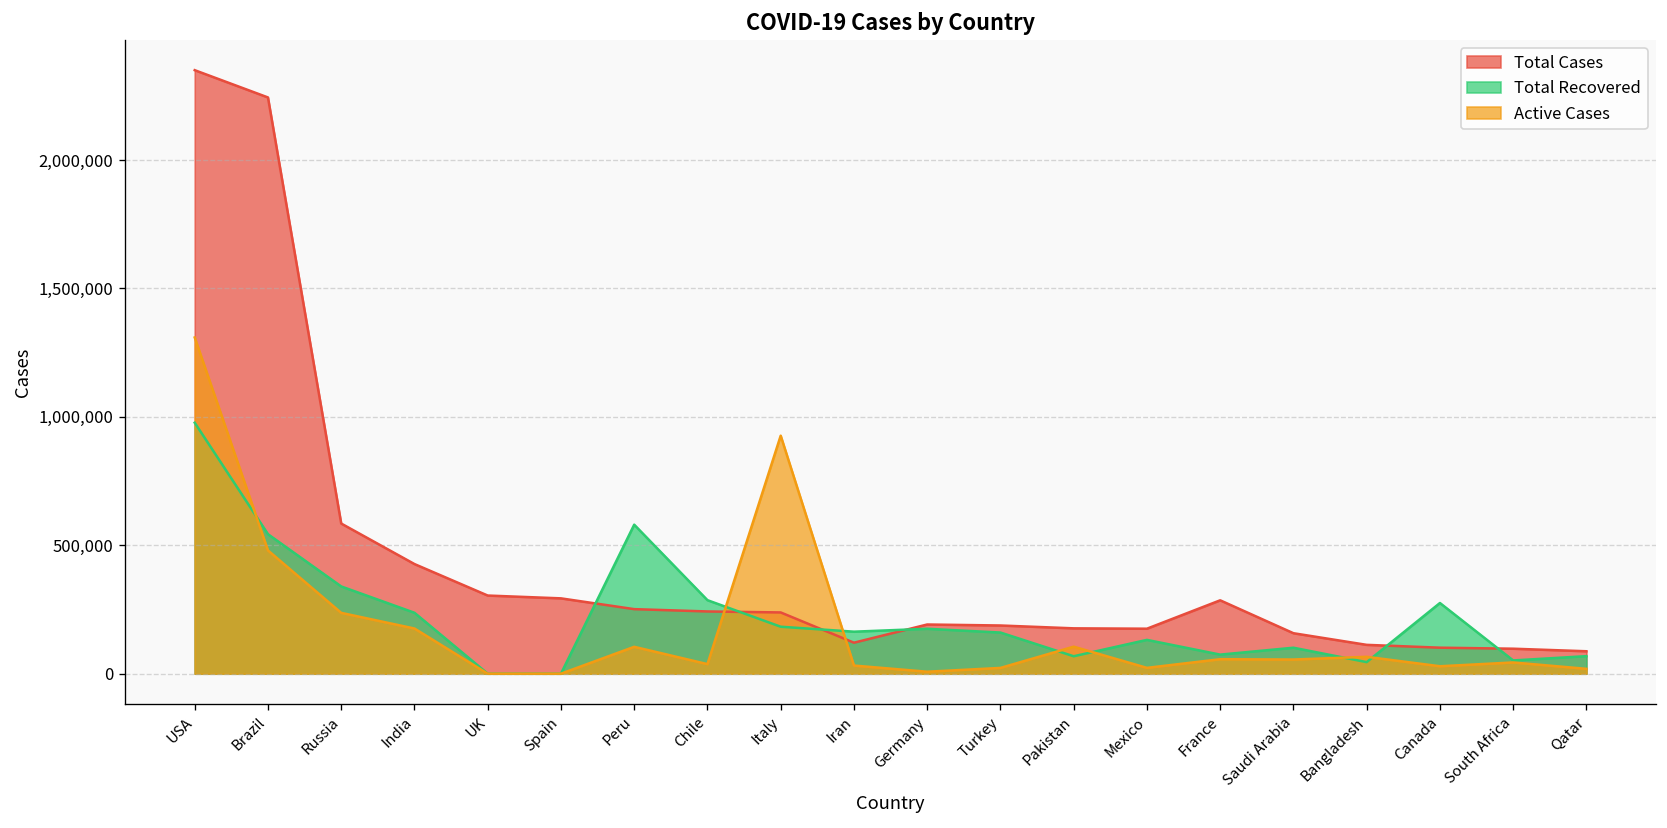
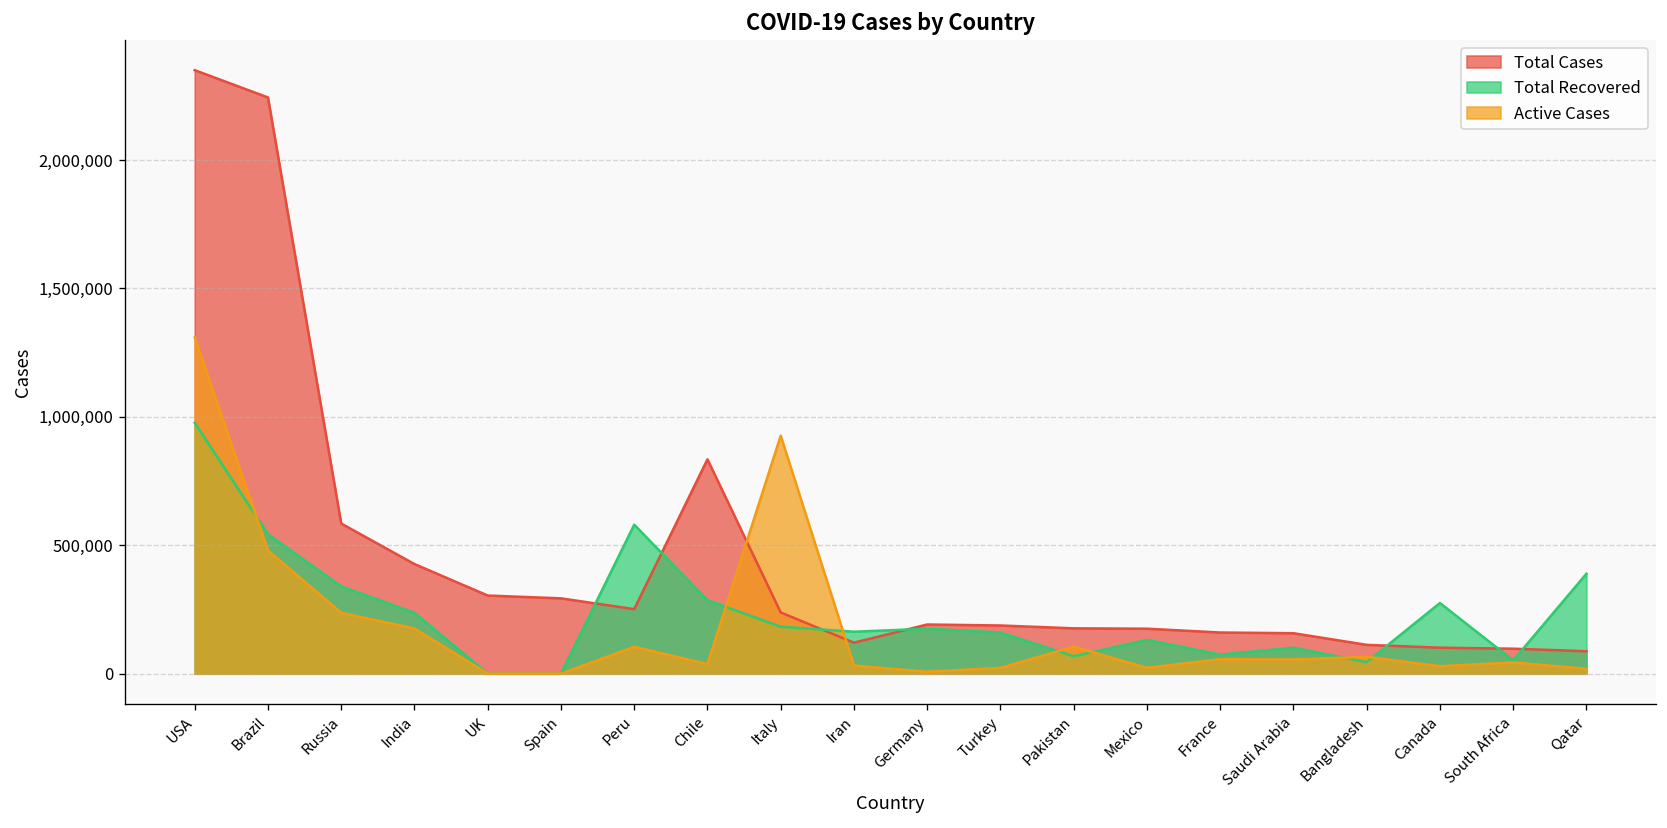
Total Cases, Chile: 240,000 -> 830,000
Total Cases, France: 290,000 -> 160,000
Total Recovered, Qatar: 70,000 -> 390,000
